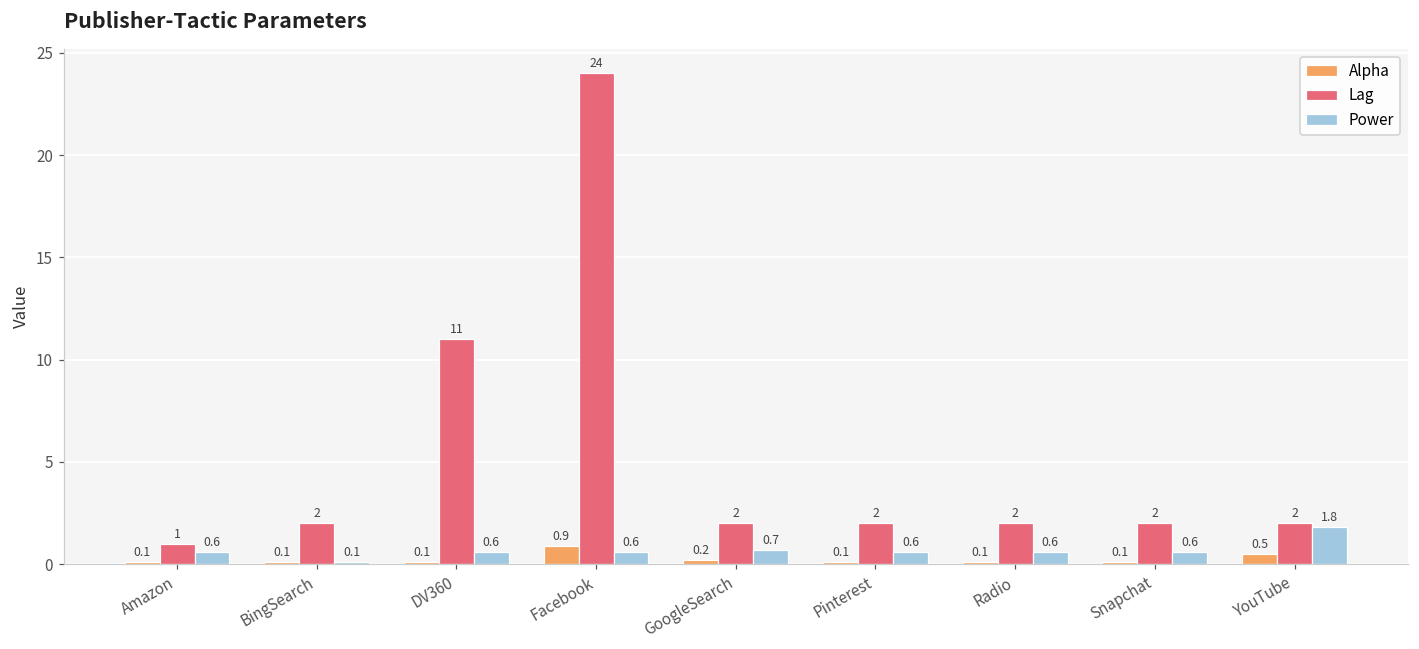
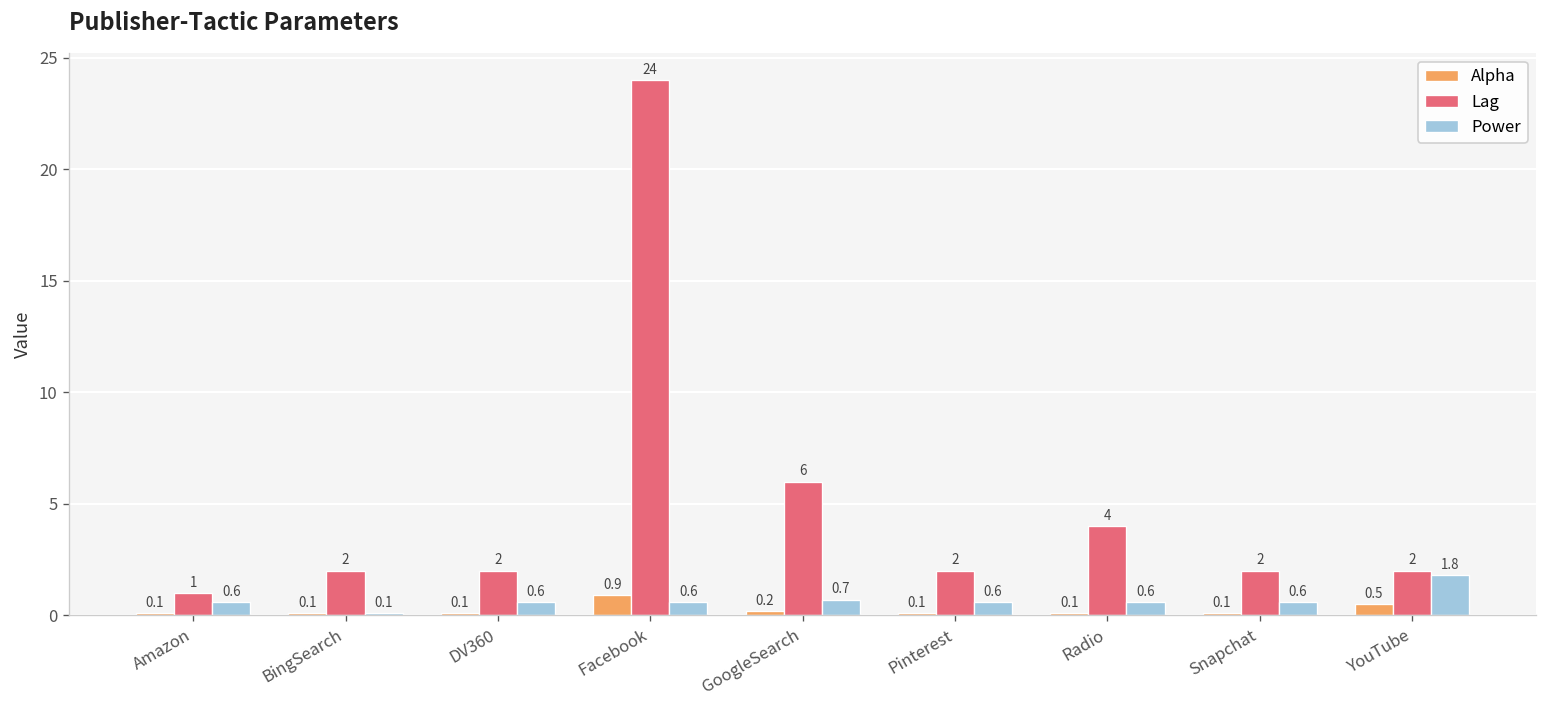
Lag, DV360: 11 -> 2
Lag, GoogleSearch: 2 -> 6
Lag, Radio: 2 -> 4
